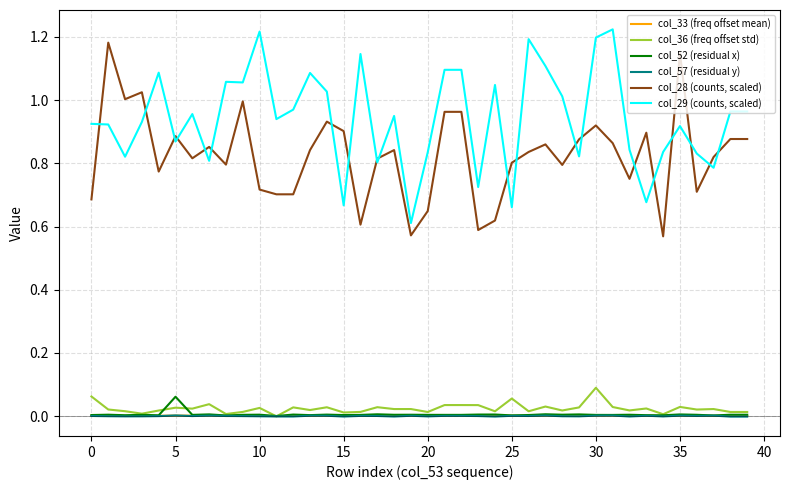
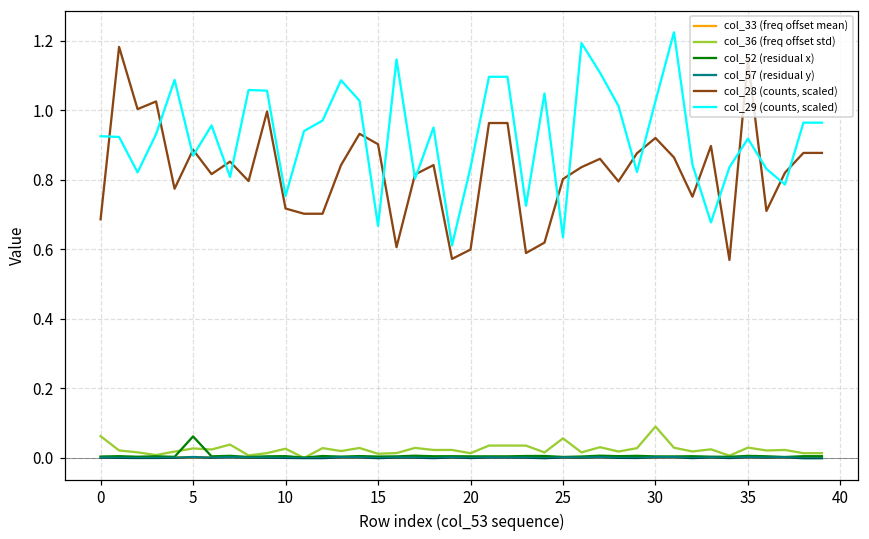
col_29 (counts, scaled), 10: 1.22 -> 0.75
col_28 (counts, scaled), 20: 0.65 -> 0.60
col_29 (counts, scaled), 25: 0.66 -> 0.63
col_29 (counts, scaled), 30: 1.20 -> 1.03
